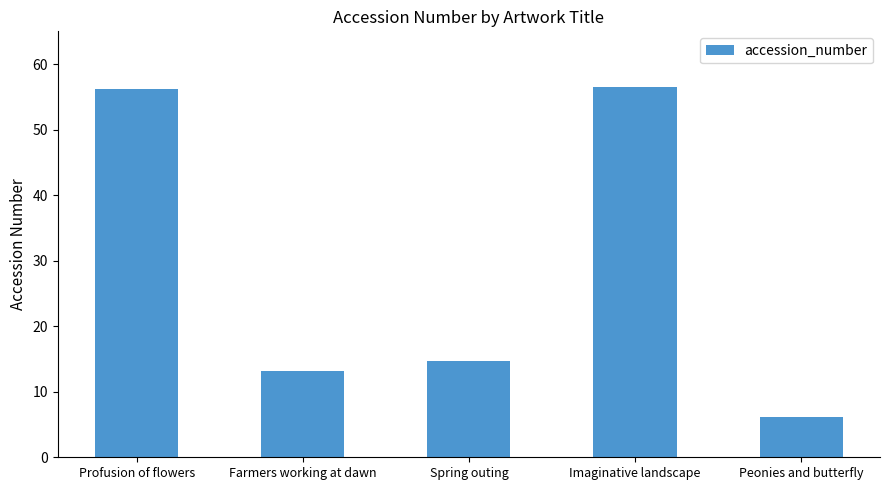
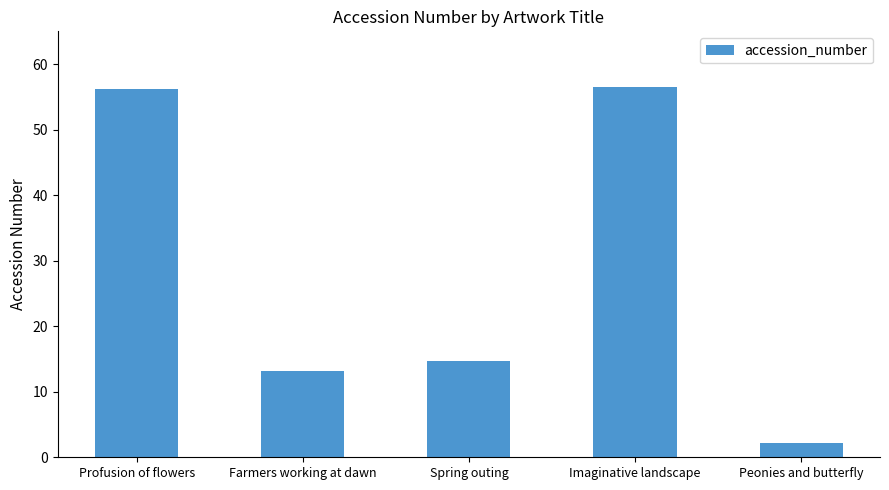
Peonies and butterfly: 6 -> 2
